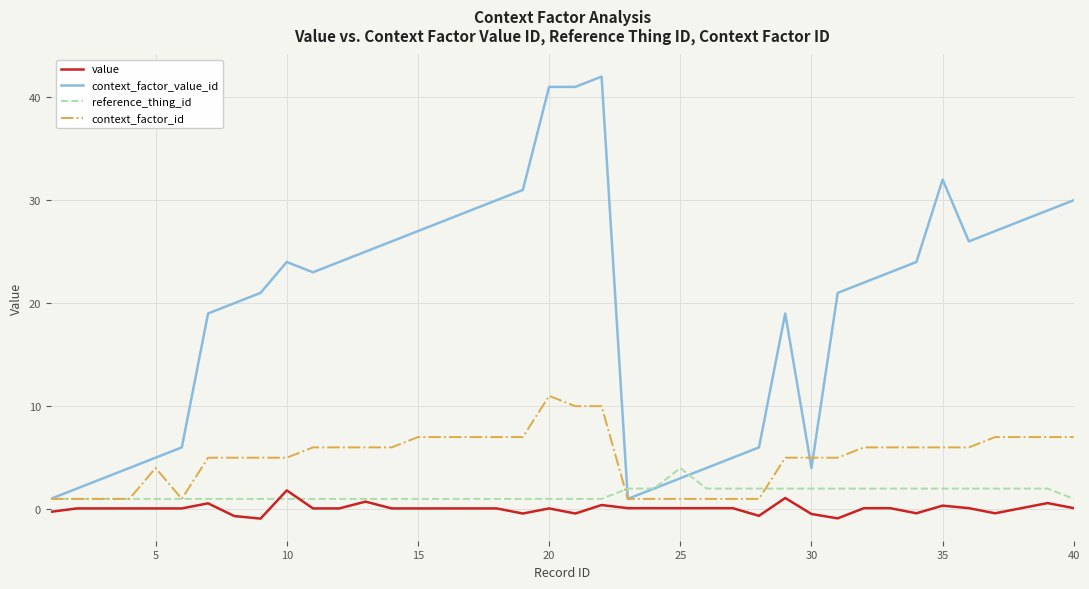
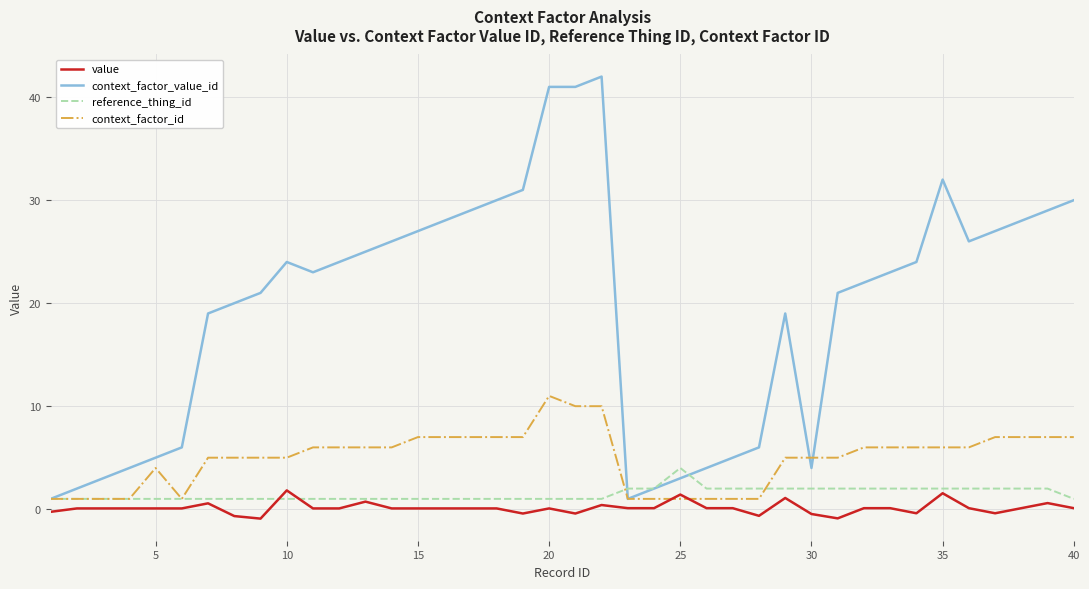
value, 25: 0.1 -> 1.4
value, 35: 0.3 -> 1.5
